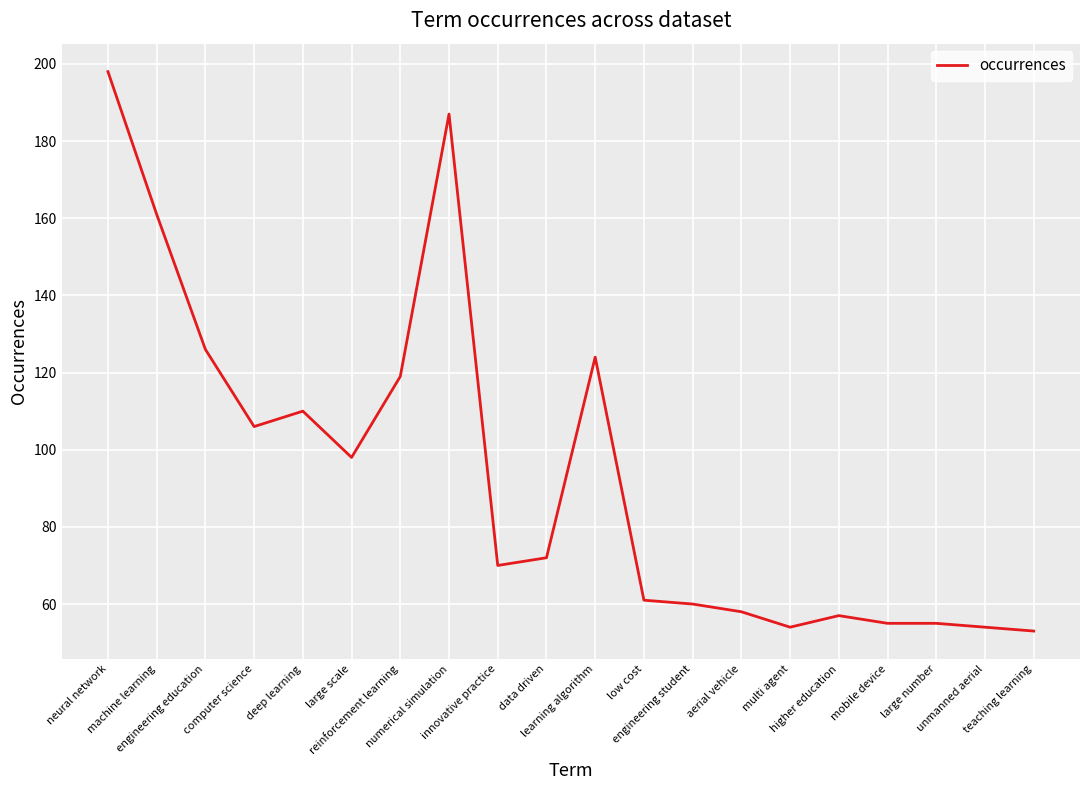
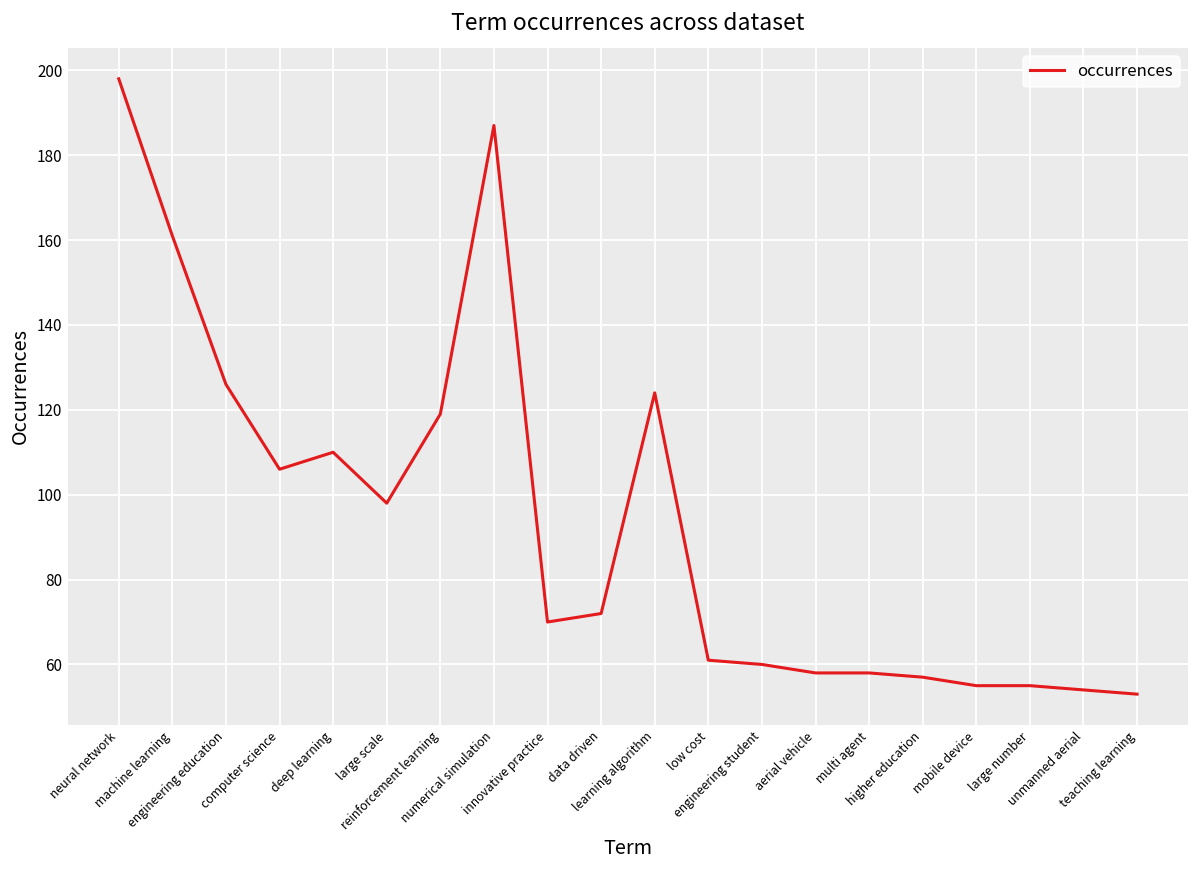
multi agent: 54 -> 58
